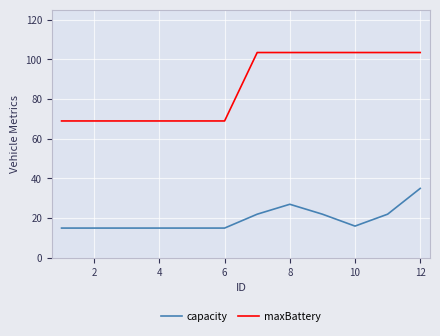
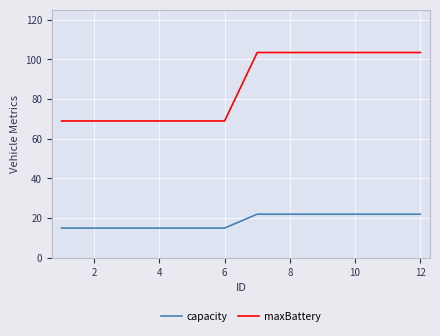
capacity, 8: 27 -> 22
capacity, 10: 16 -> 22
capacity, 12: 35 -> 22
